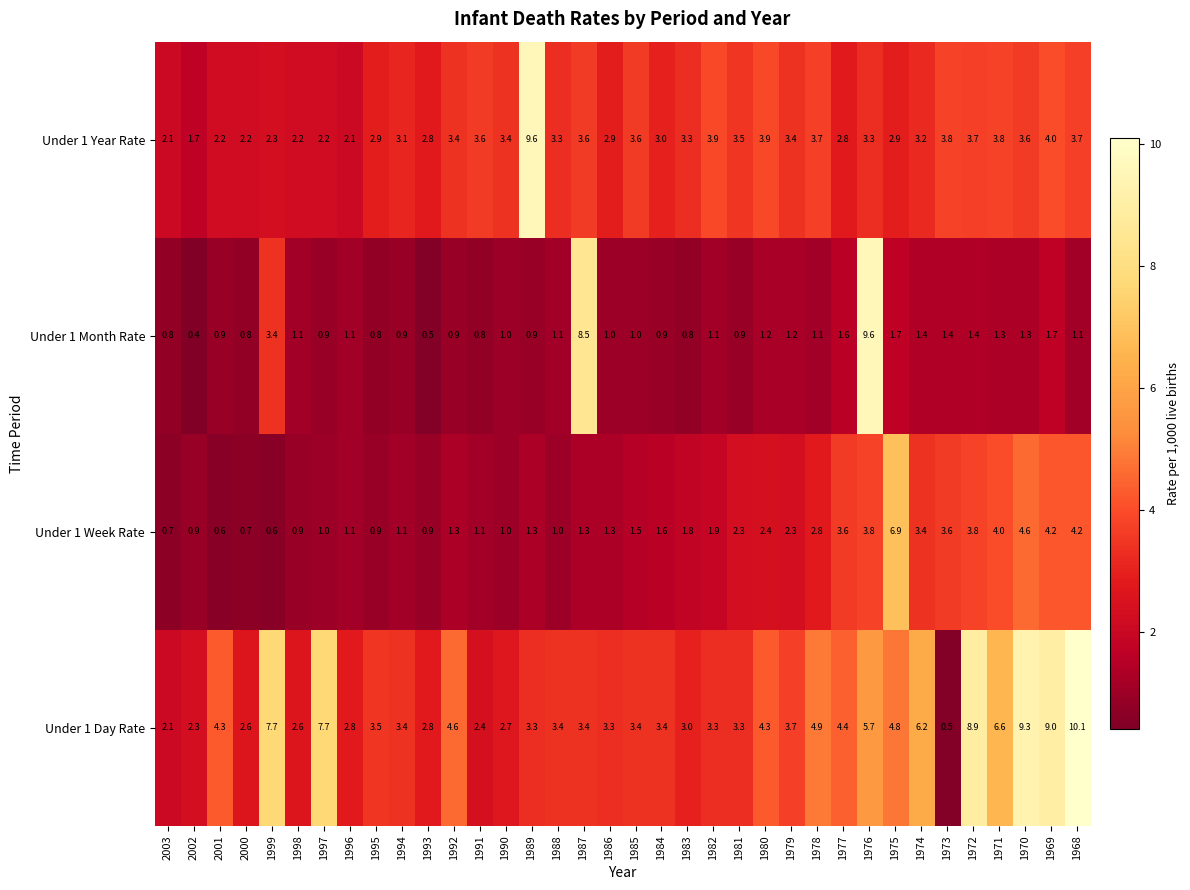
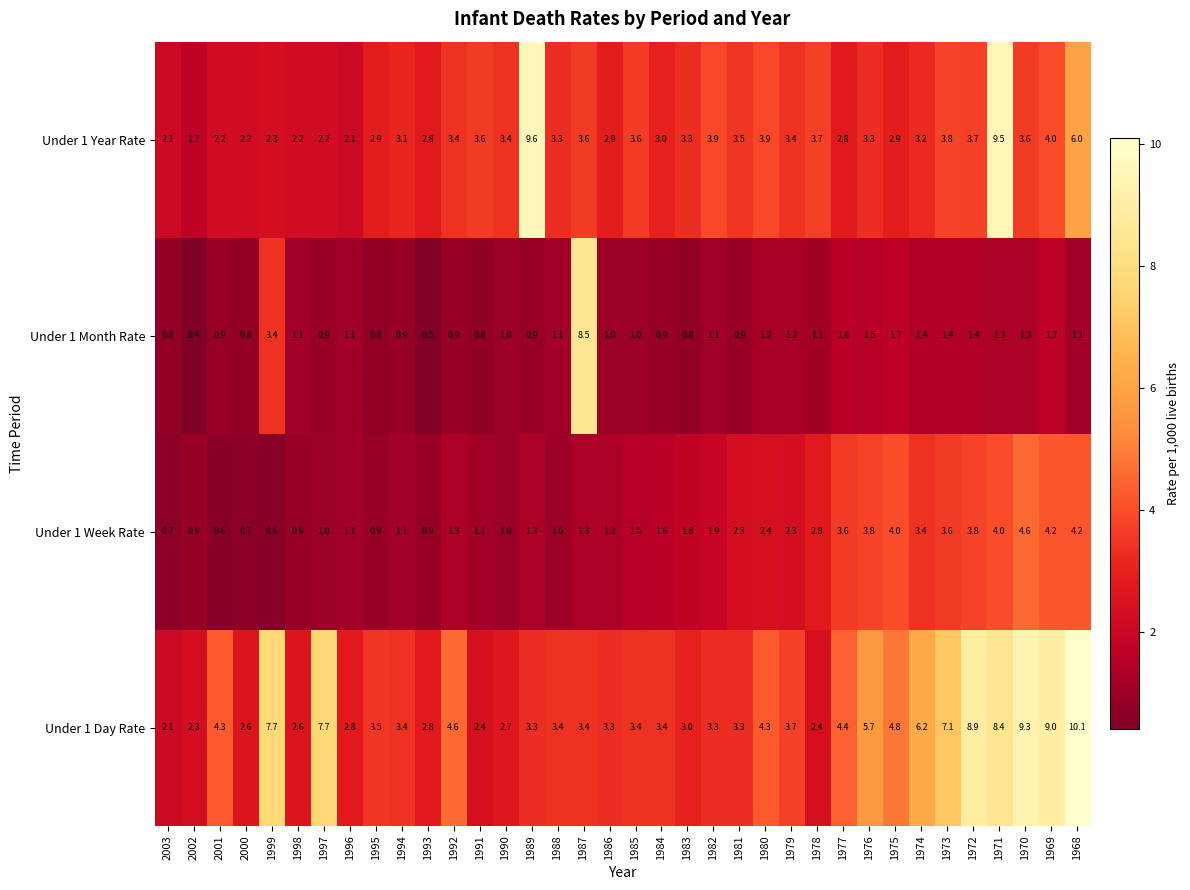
Under 1 Year Rate, 1971: 3.8 -> 9.5
Under 1 Year Rate, 1968: 3.7 -> 6.0
Under 1 Month Rate, 1976: 9.6 -> 1.5
Under 1 Week Rate, 1975: 6.9 -> 4.0
Under 1 Day Rate, 1978: 4.9 -> 2.4
Under 1 Day Rate, 1973: 0.5 -> 7.1
Under 1 Day Rate, 1971: 6.6 -> 8.4
